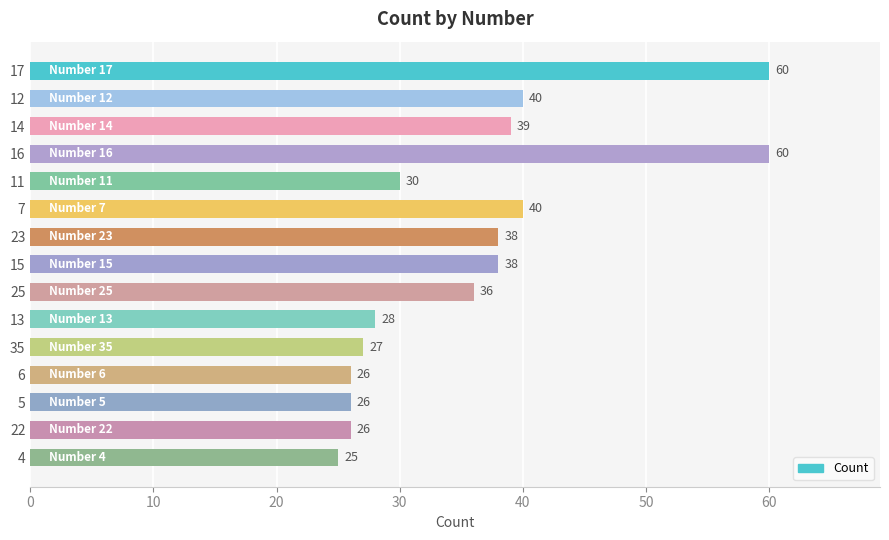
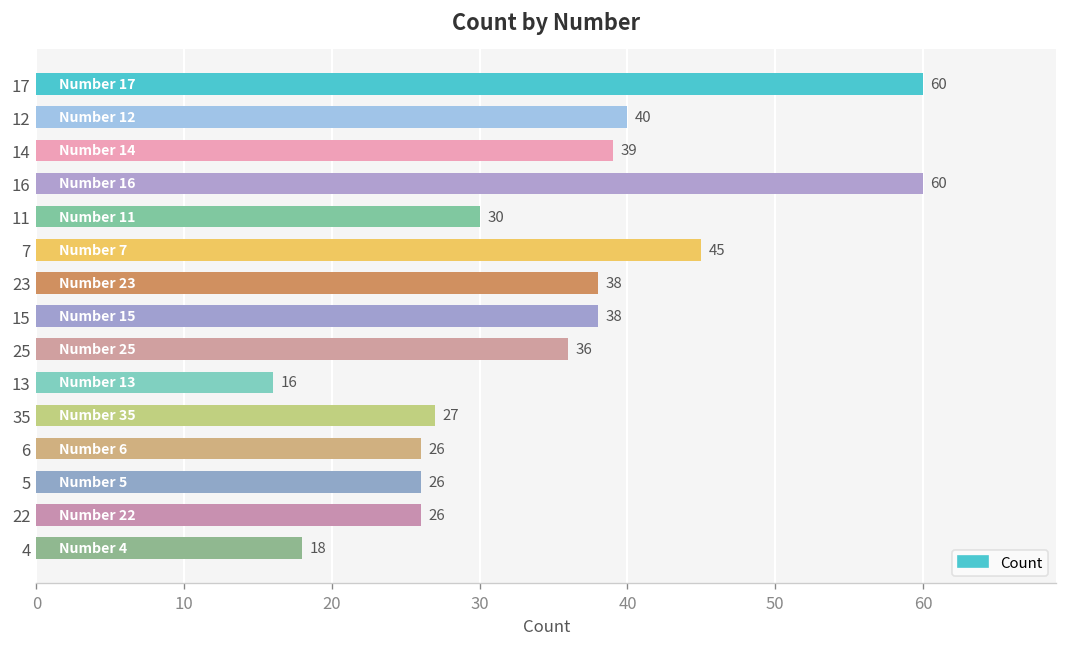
7: 40 -> 45
13: 28 -> 16
4: 25 -> 18
